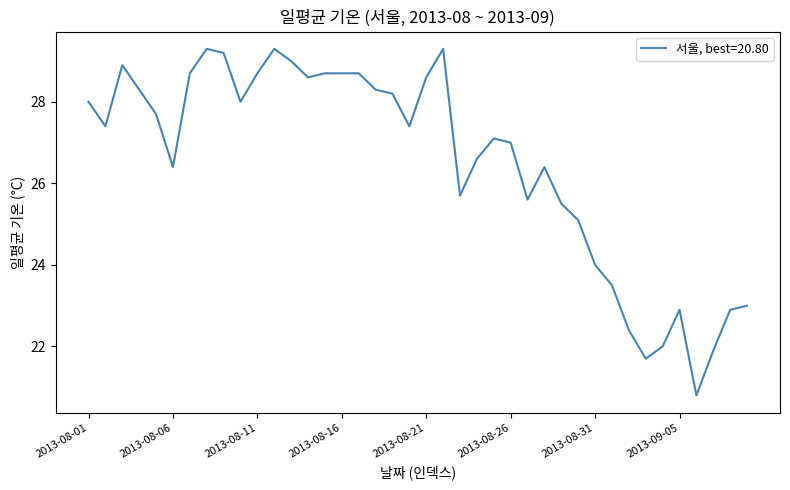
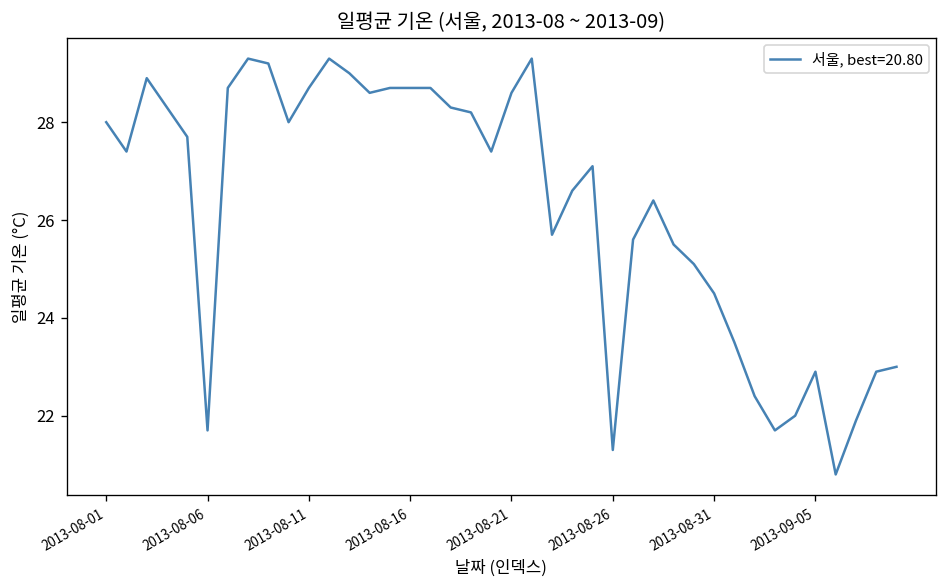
2013-08-06: 26.4 -> 21.7
2013-08-26: 27.0 -> 21.3
2013-08-31: 24.0 -> 24.5
